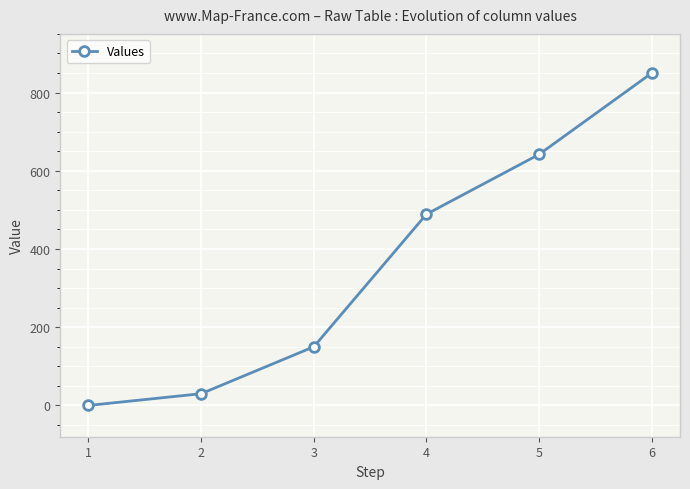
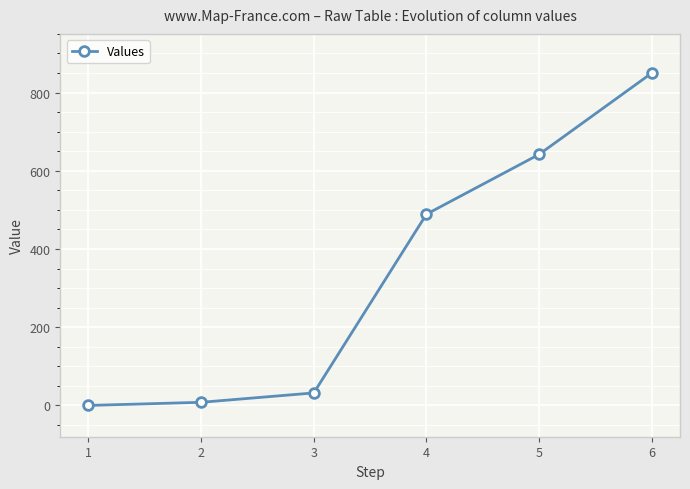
2: 30 -> 10
3: 150 -> 30
